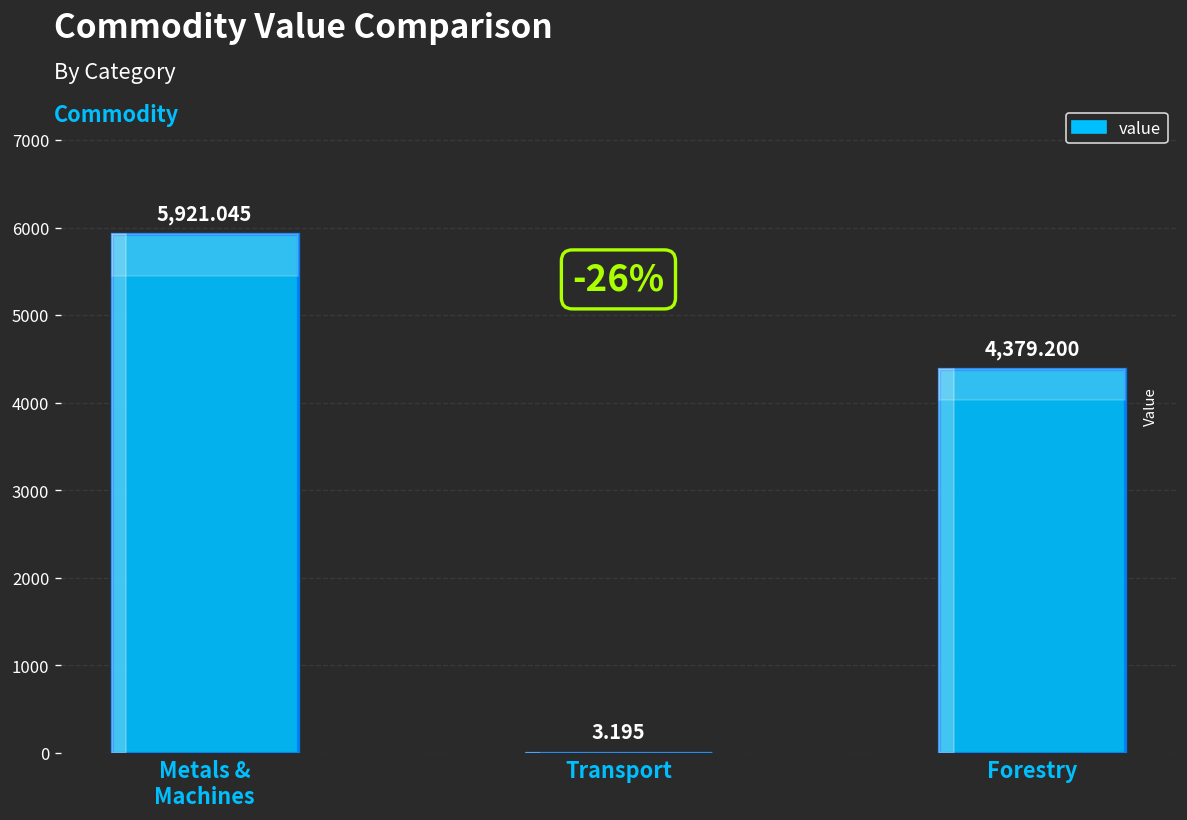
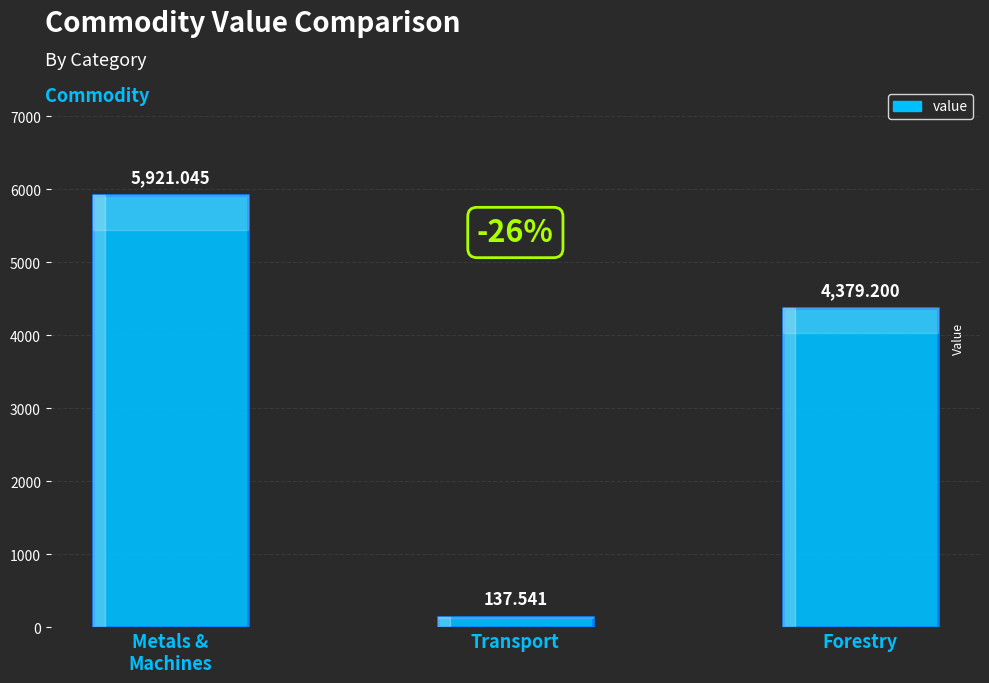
Transport: 3.195 -> 137.541
